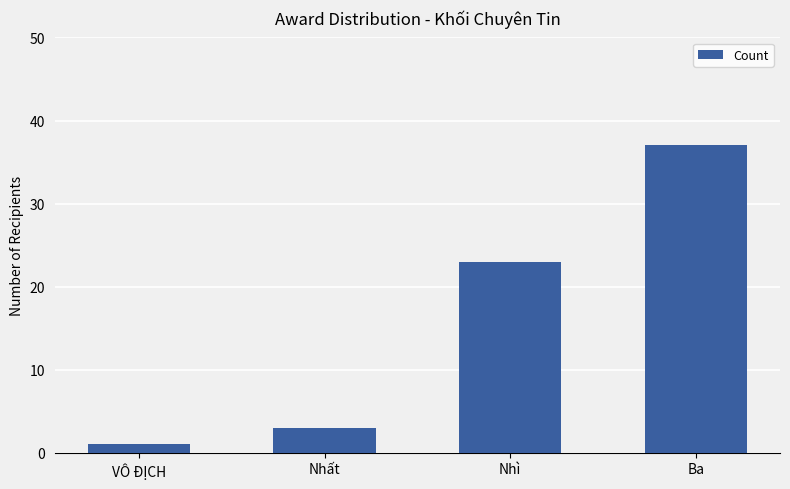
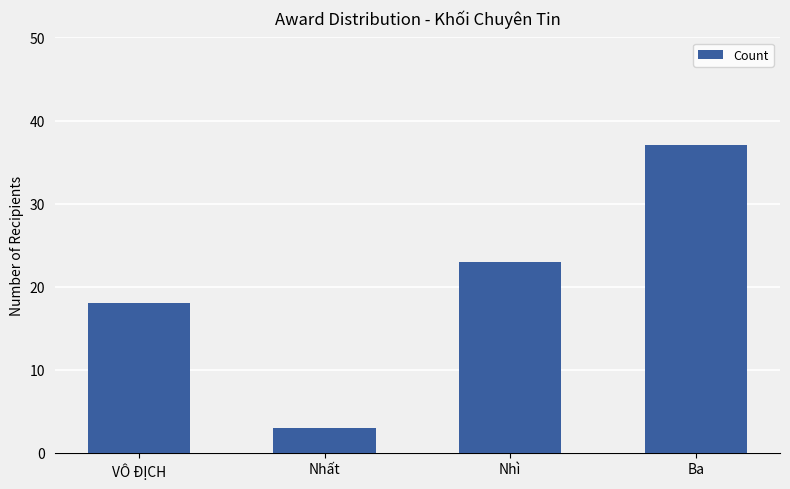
VÔ ĐỊCH: 1 -> 18
